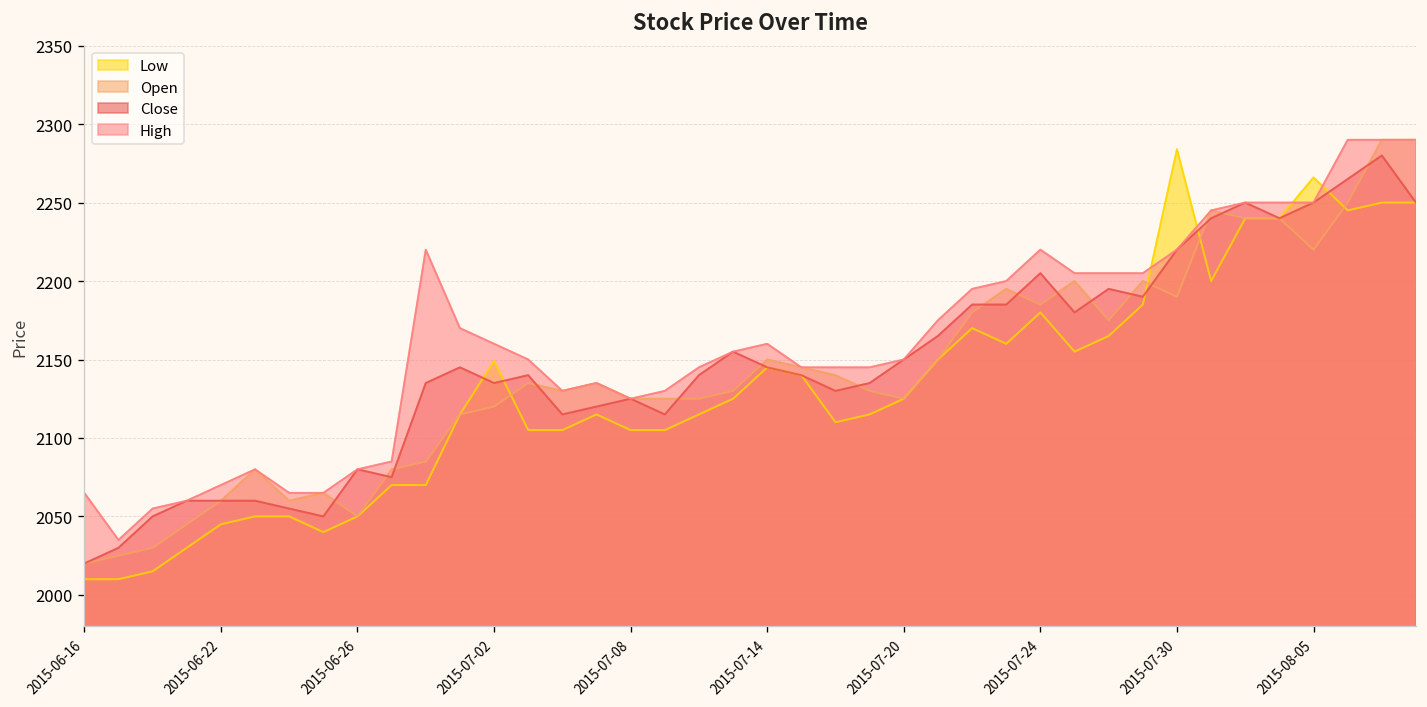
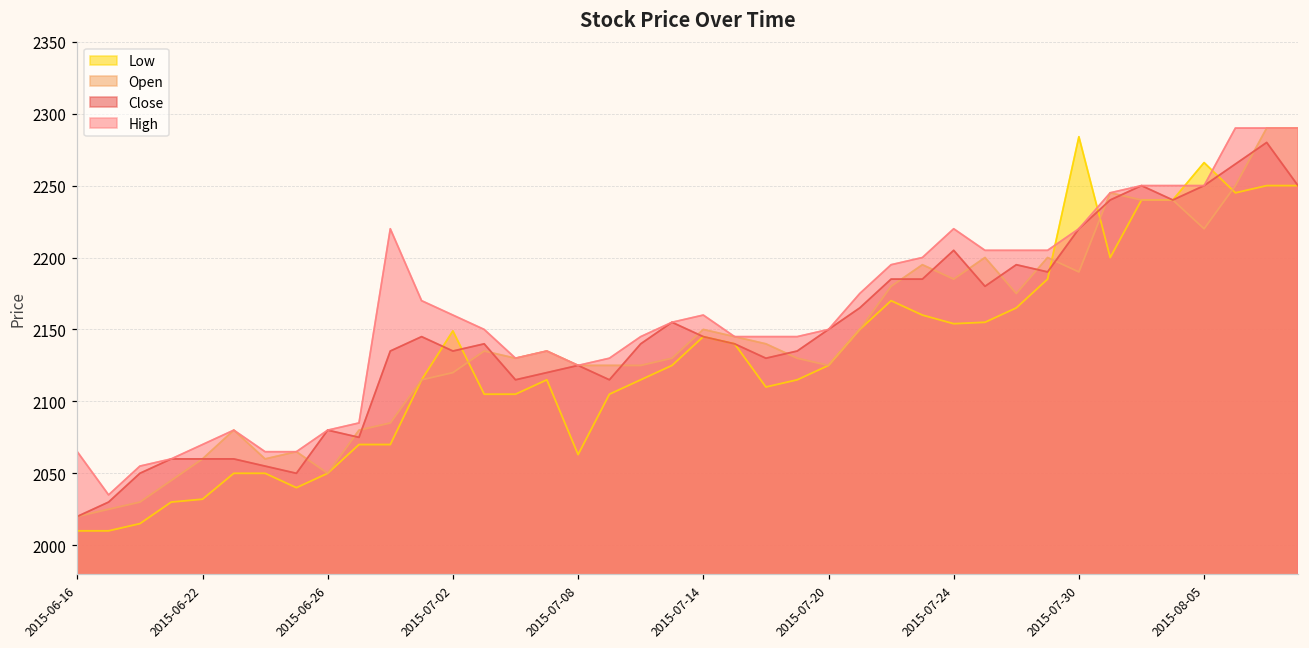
Low, 2015-06-22: 2045 -> 2032
Low, 2015-07-08: 2105 -> 2063
Low, 2015-07-24: 2180 -> 2154
